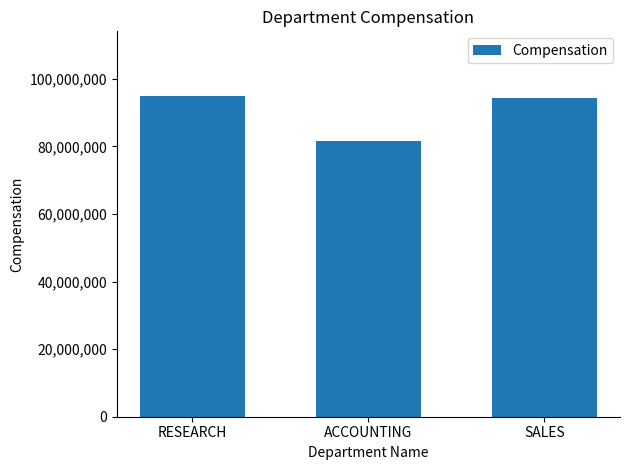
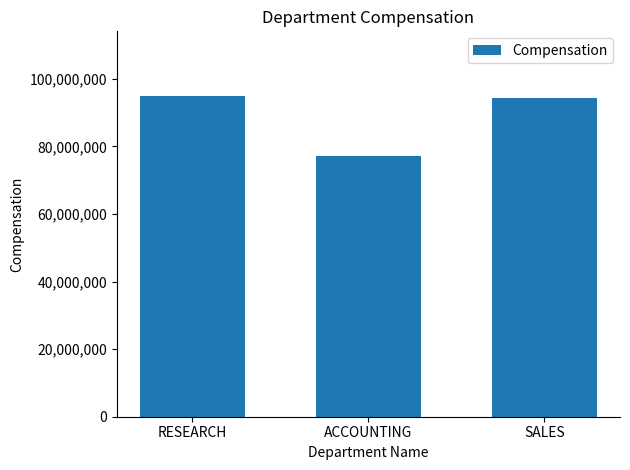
ACCOUNTING: 82,000,000 -> 77,000,000
